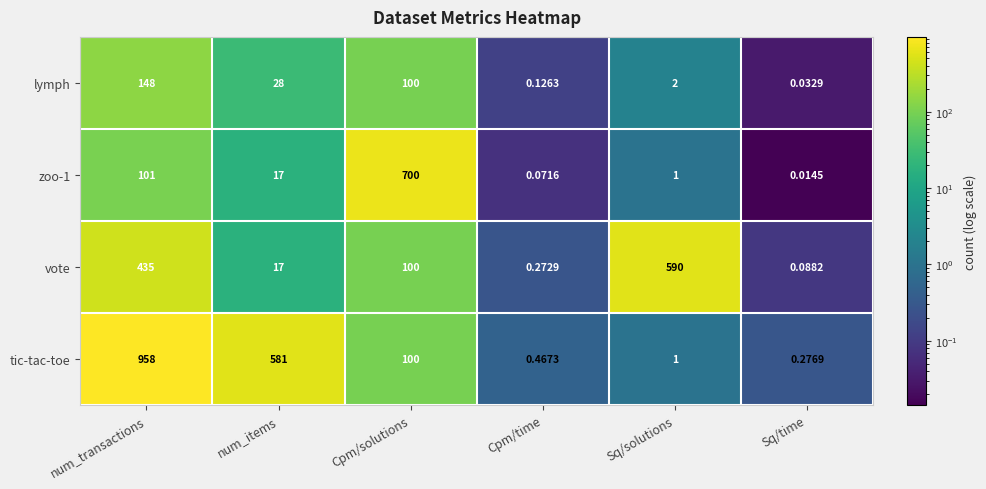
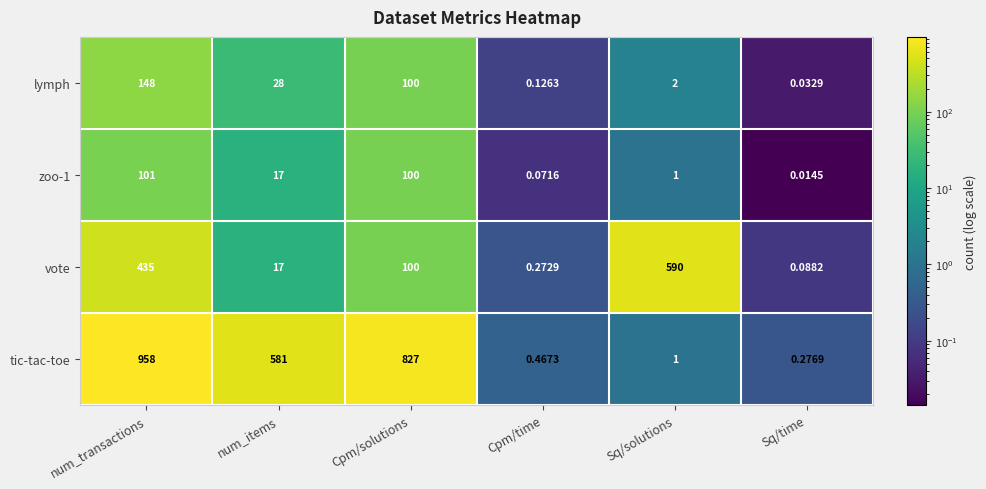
zoo-1, Cpm/solutions: 700 -> 100
tic-tac-toe, Cpm/solutions: 100 -> 827
